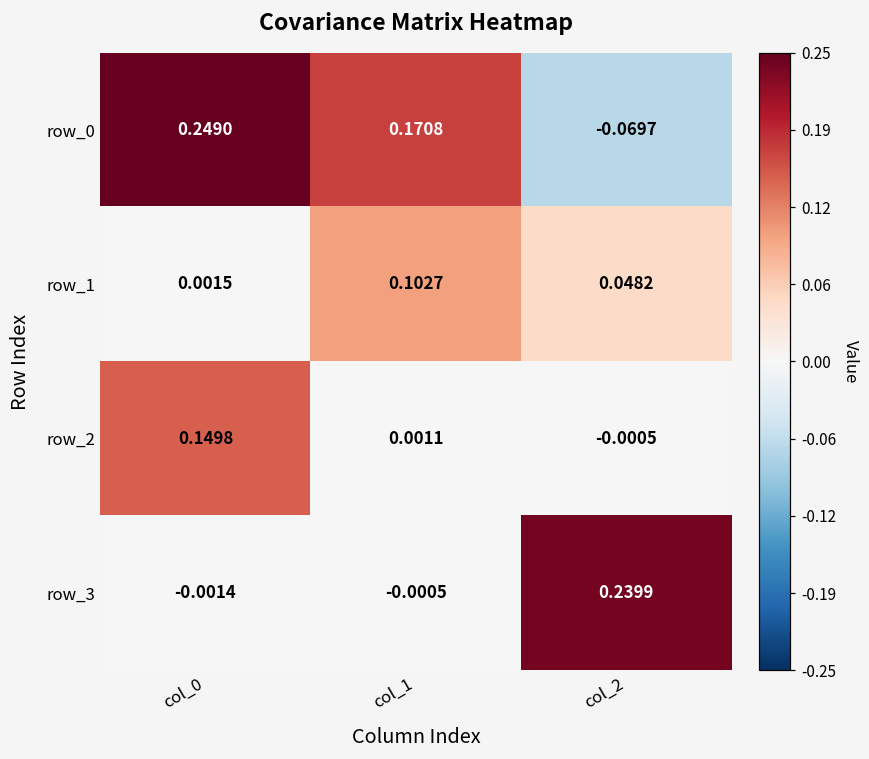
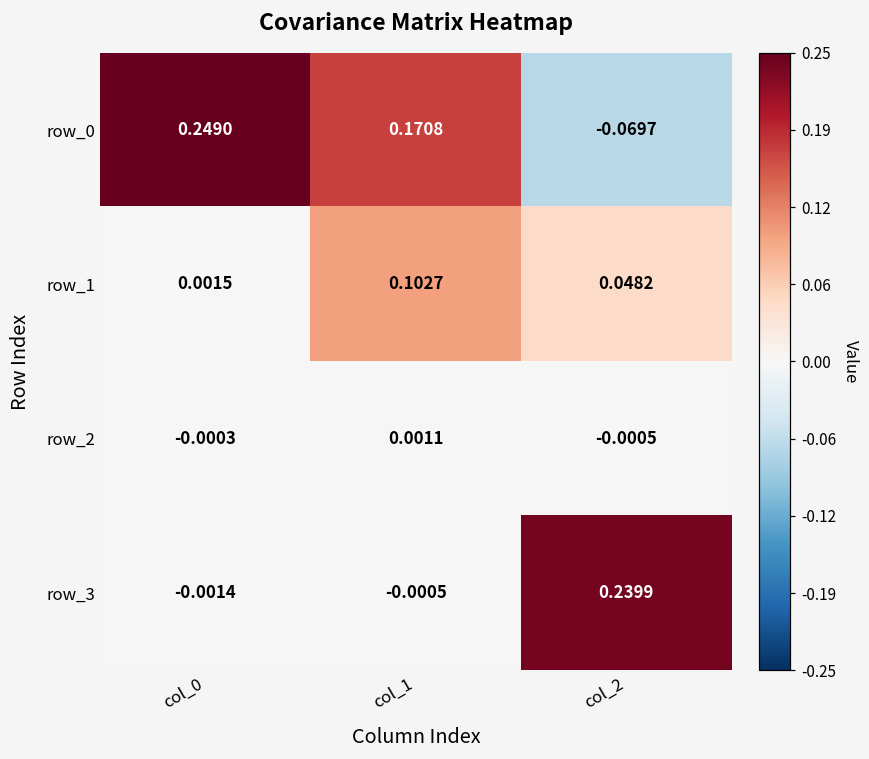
row_2, col_0: 0.1498 -> -0.0003
